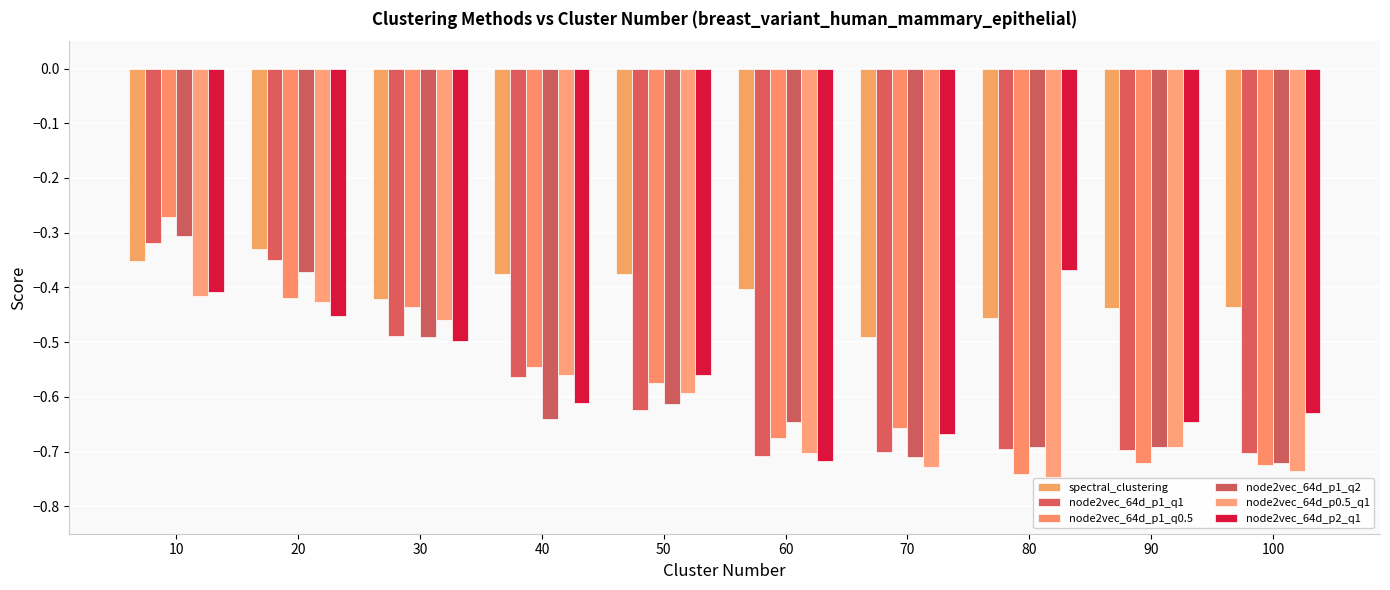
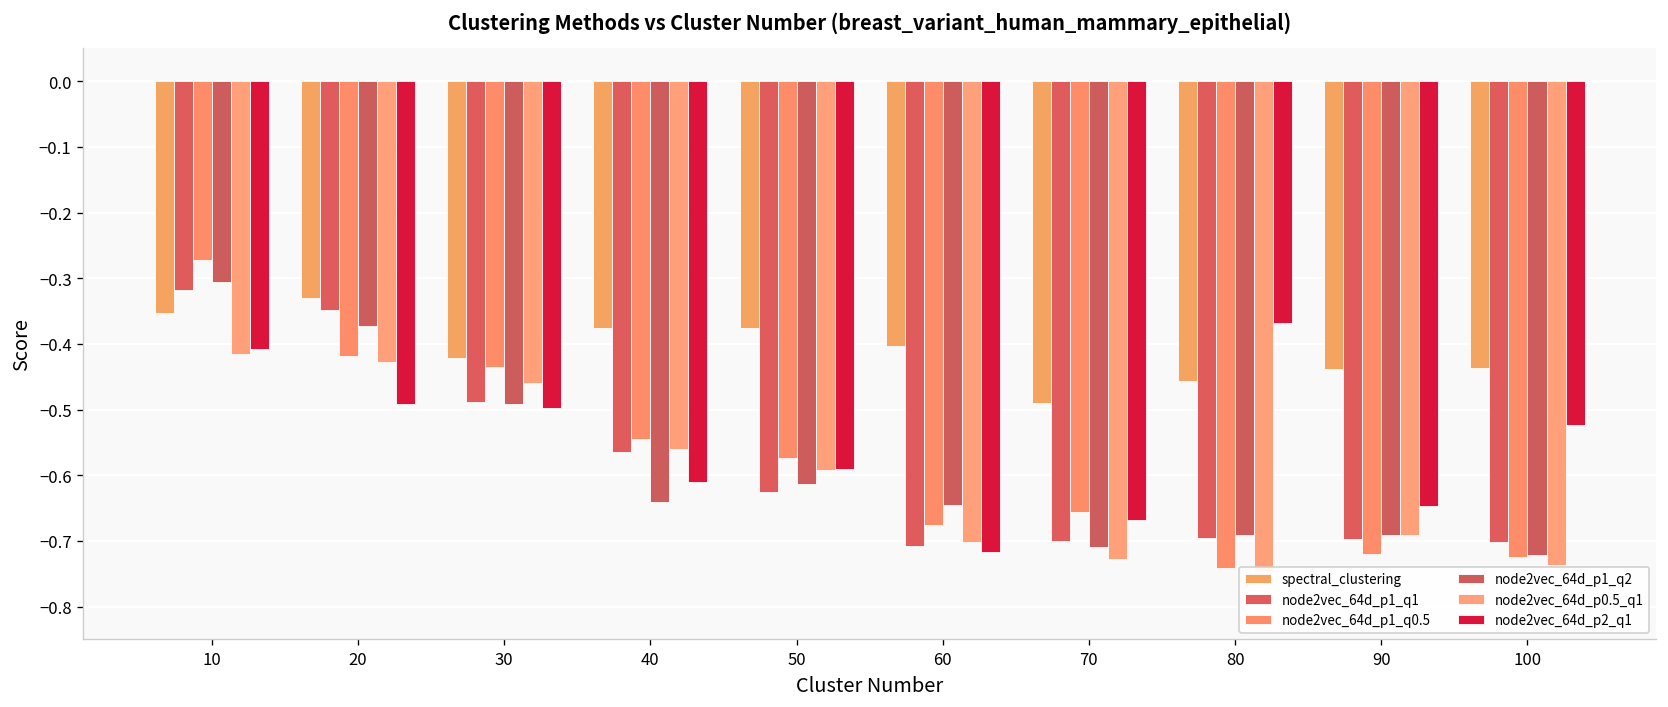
node2vec_64d_p2_q1, 20: -0.45 -> -0.49
node2vec_64d_p2_q1, 50: -0.56 -> -0.59
node2vec_64d_p2_q1, 100: -0.63 -> -0.52
